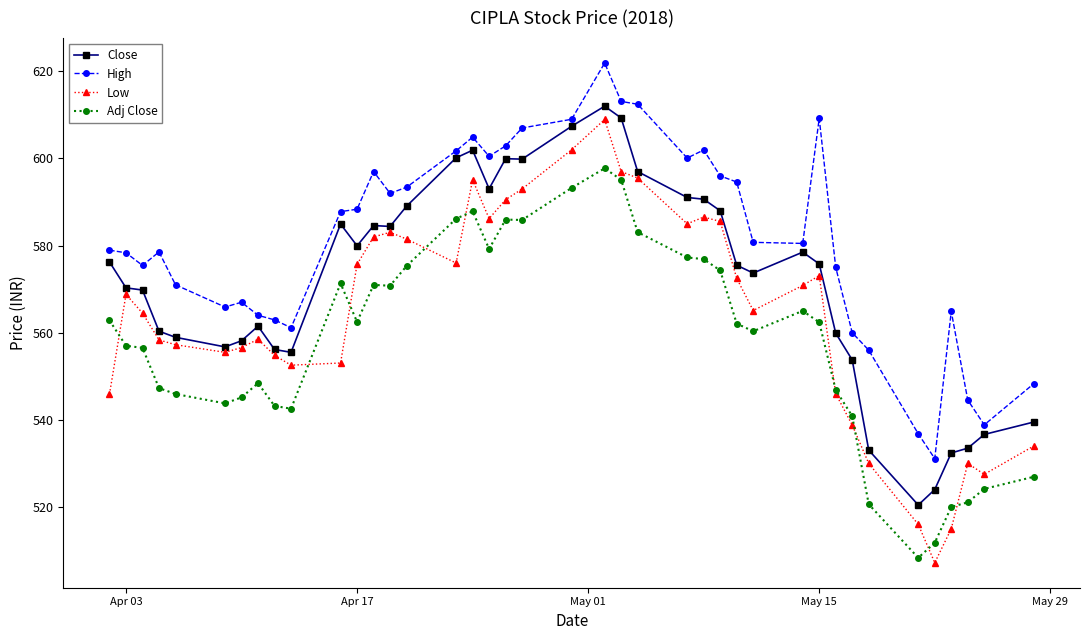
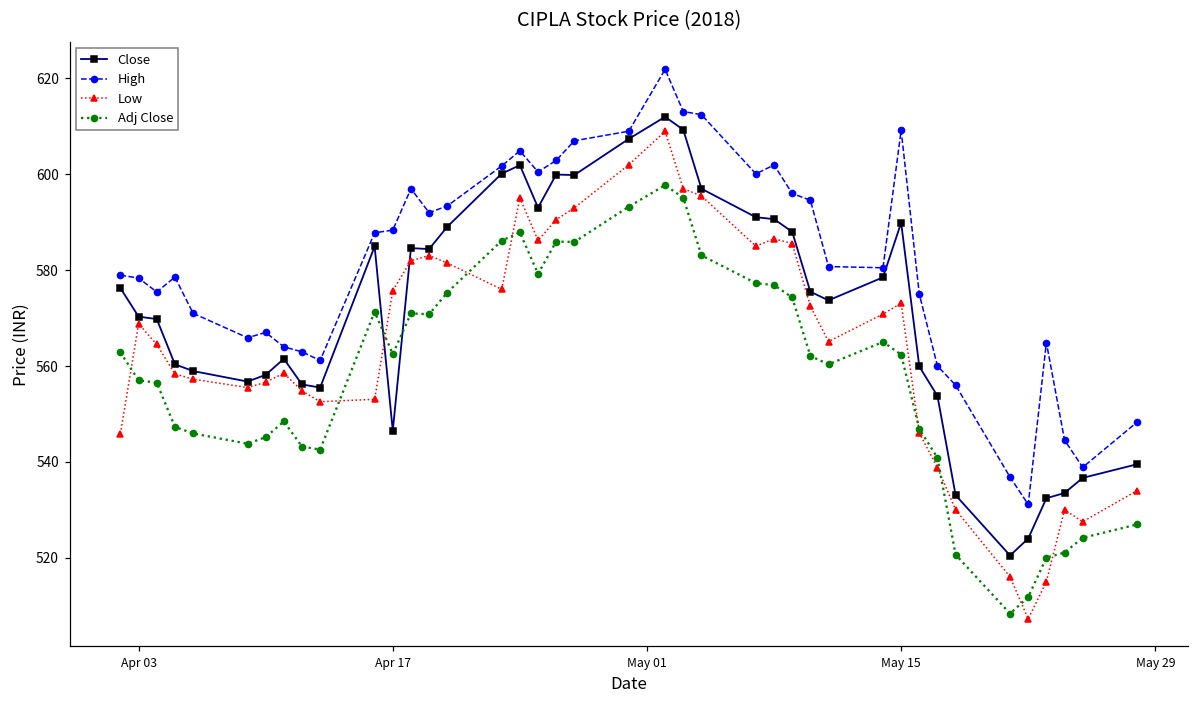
Close, Apr 17: 580 -> 546
Close, May 15: 576 -> 590
